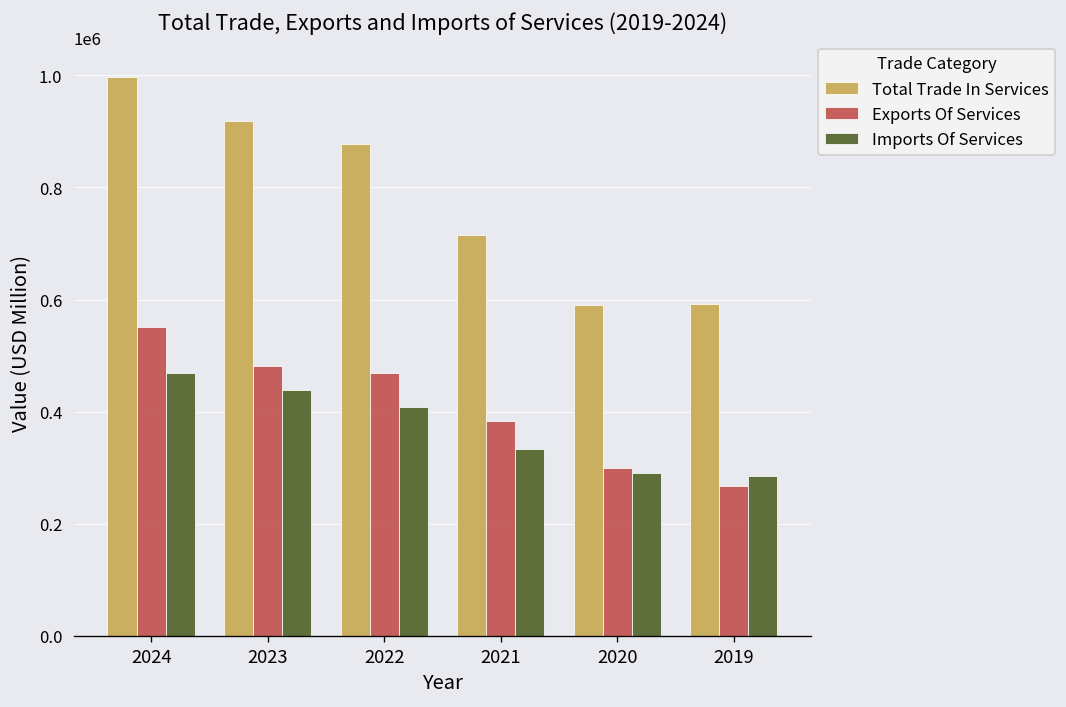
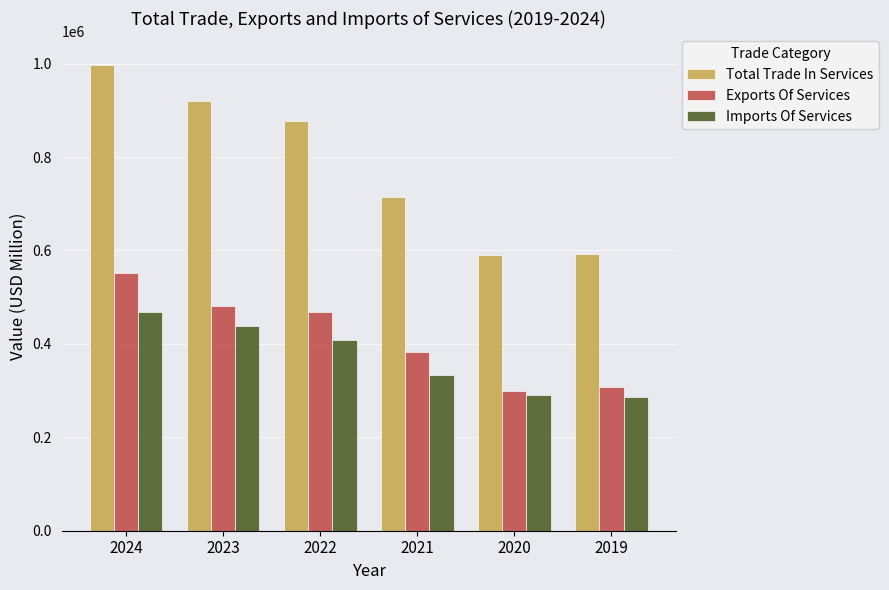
Exports Of Services, 2019: 270000 -> 310000
